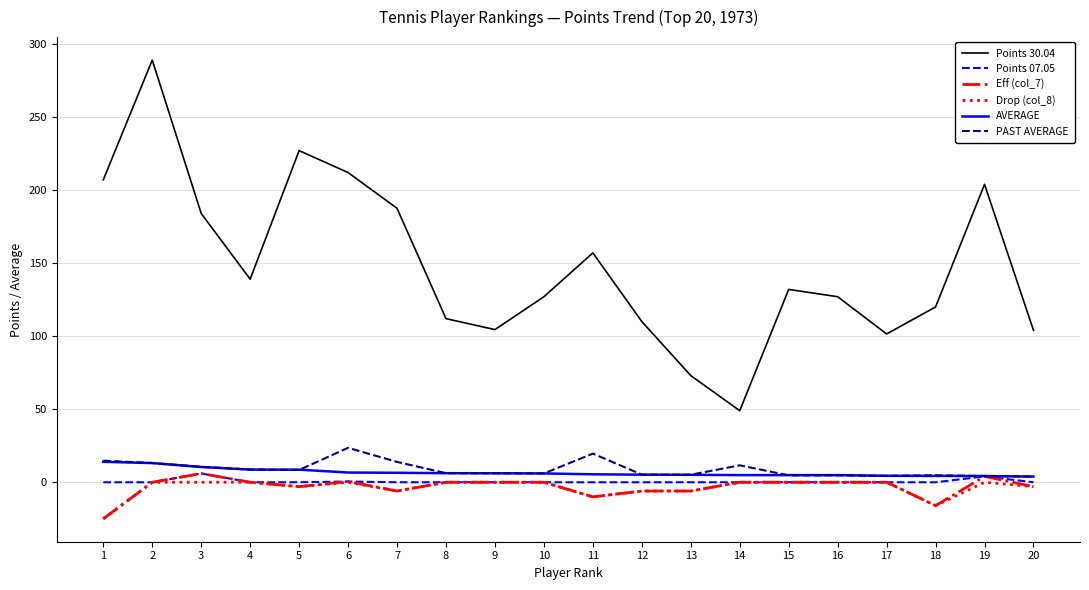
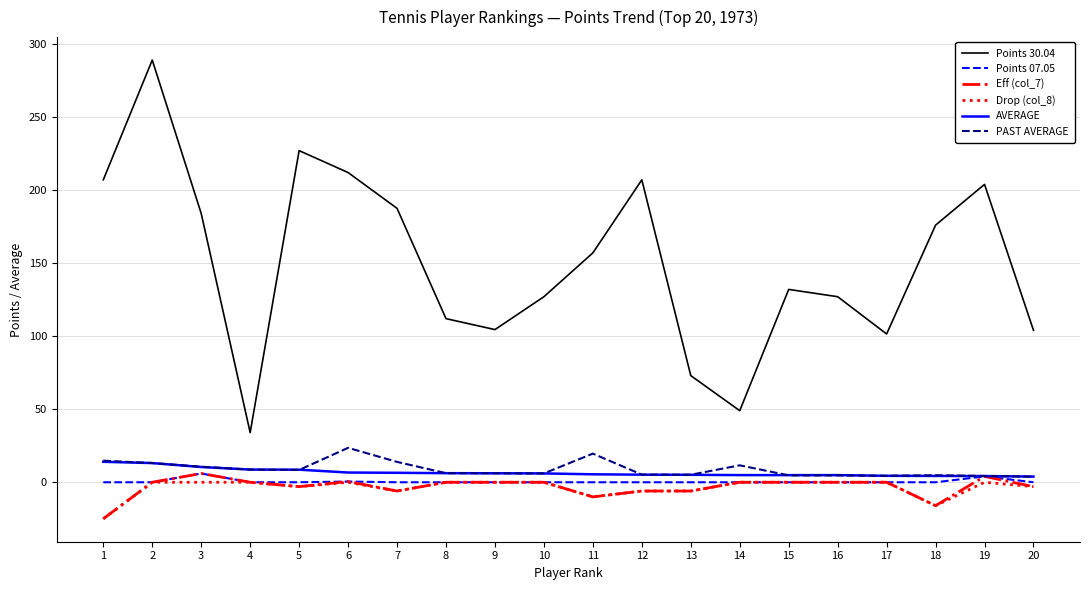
Points 30.04, 4: 139 -> 34
Points 30.04, 12: 110 -> 207
Points 30.04, 18: 120 -> 176
